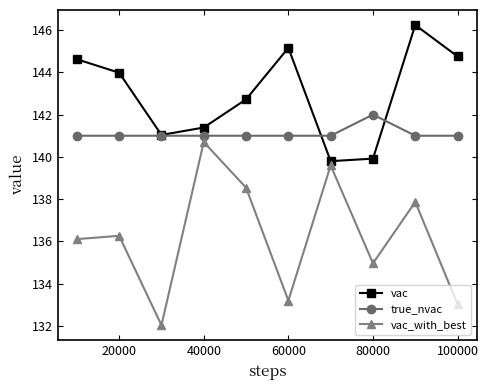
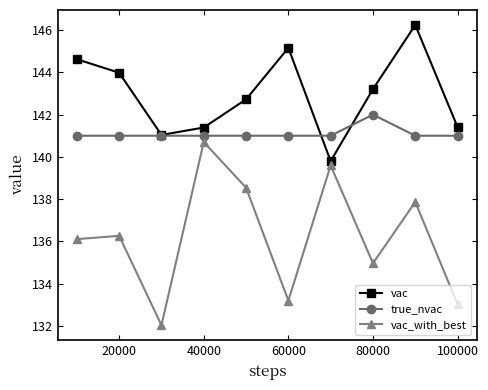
vac, 80000: 139.9 -> 143.2
vac, 100000: 144.8 -> 141.4
